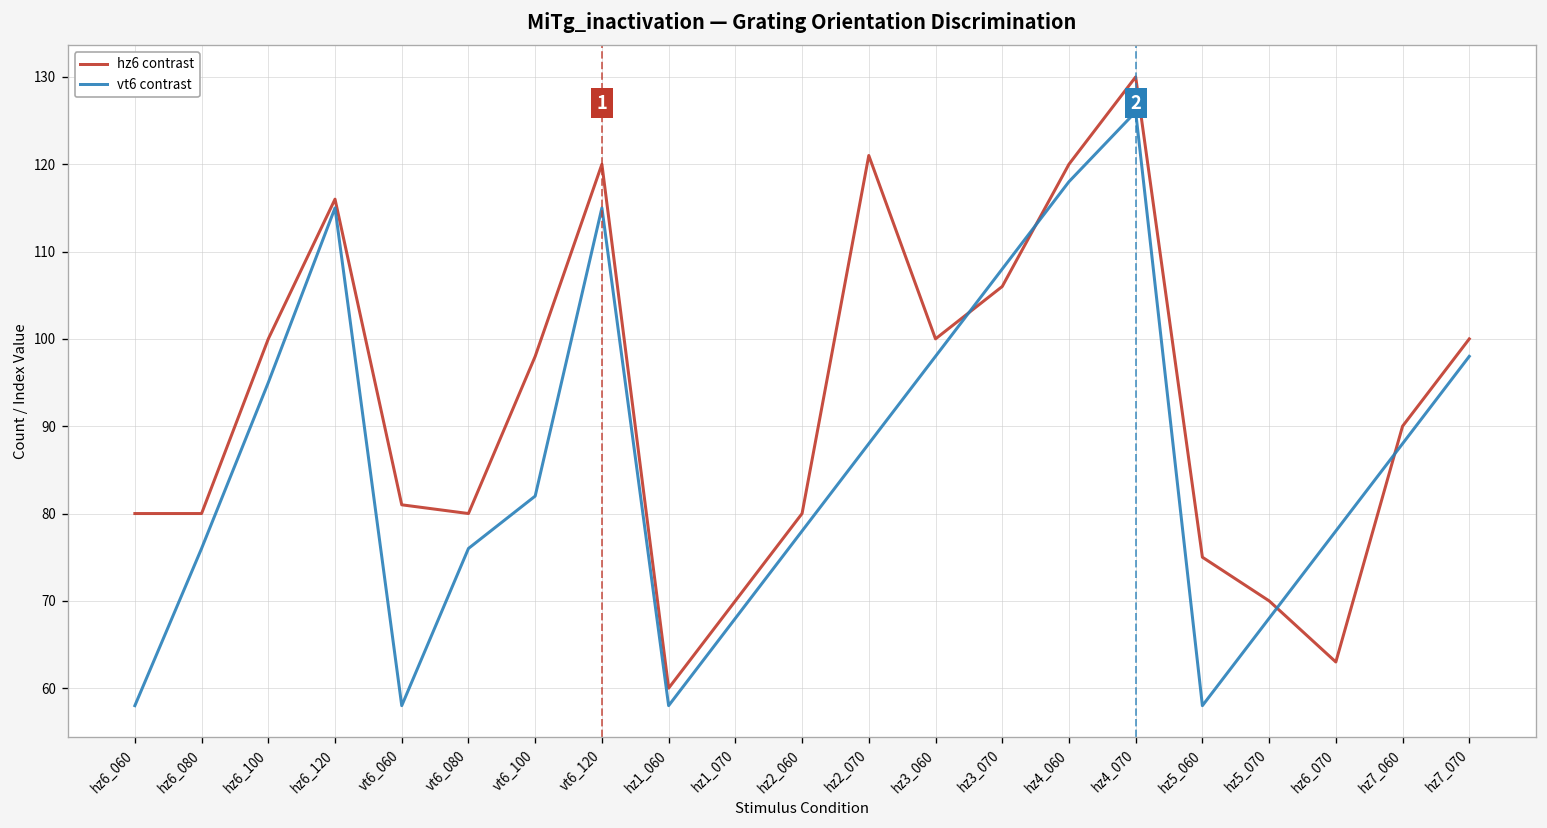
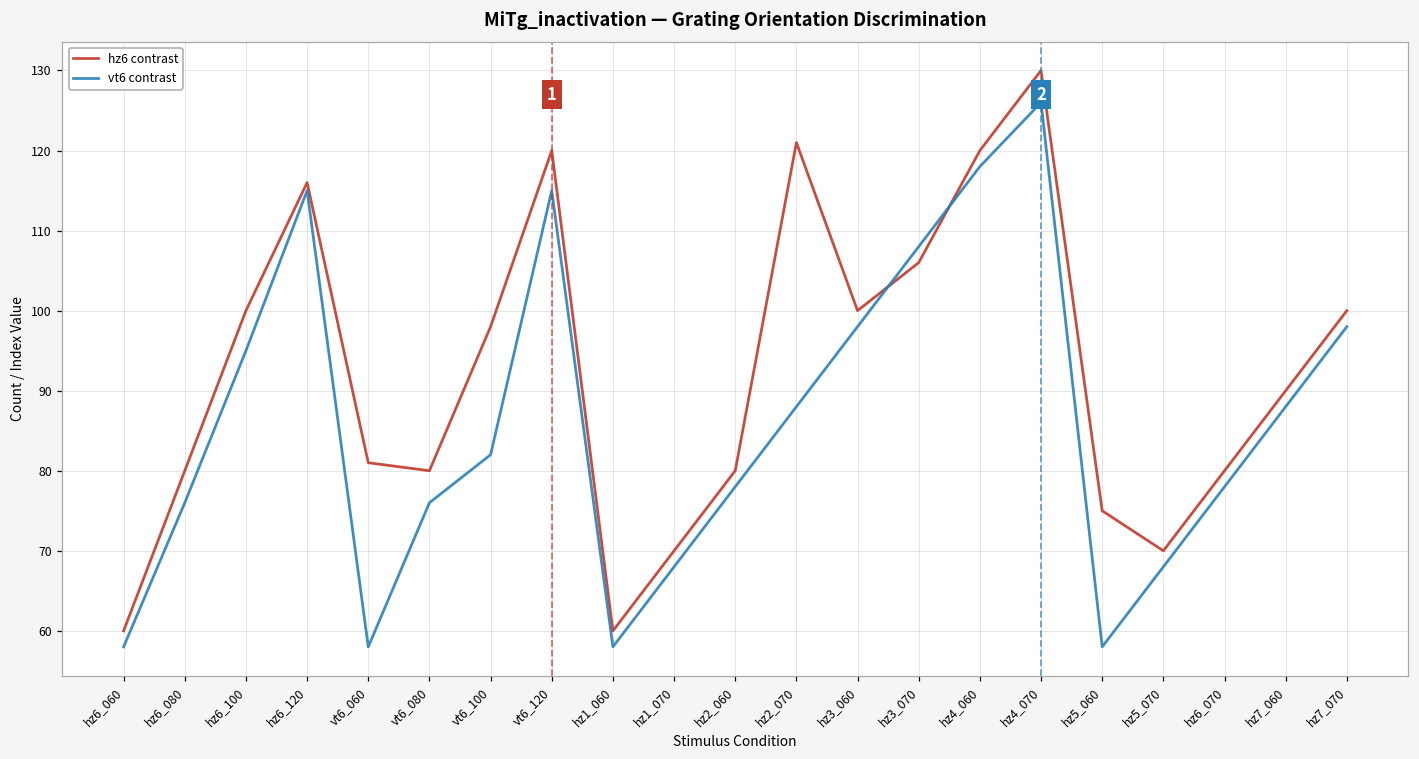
hz6 contrast, hz6_060: 80 -> 60
hz6 contrast, hz6_070: 63 -> 80
